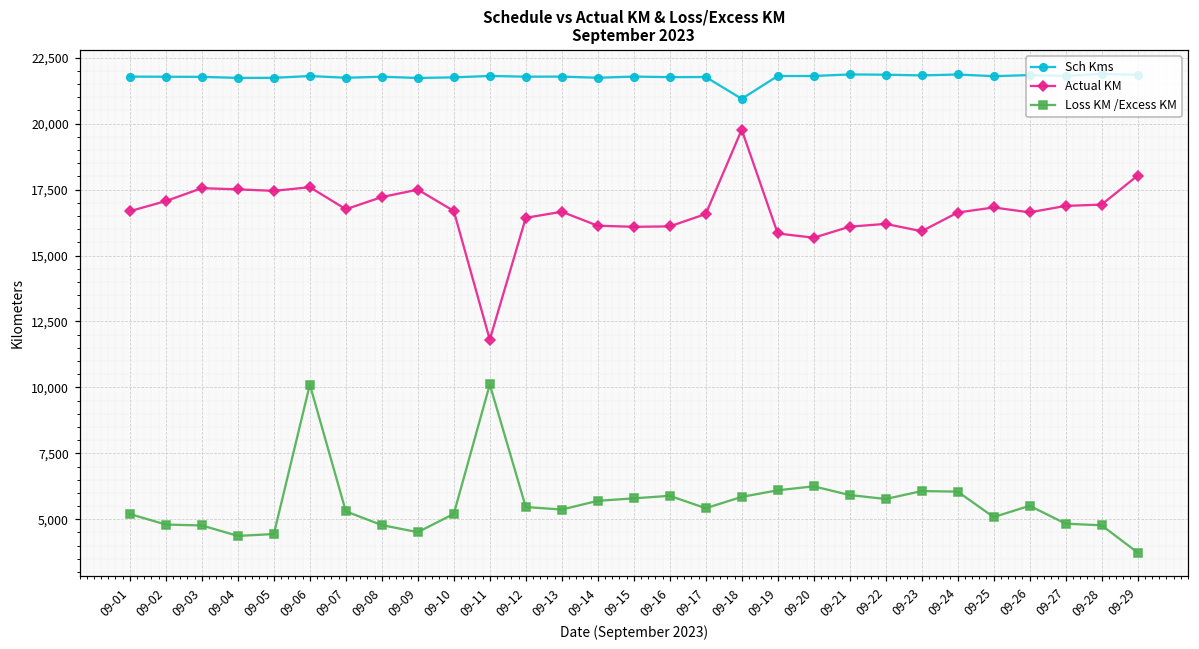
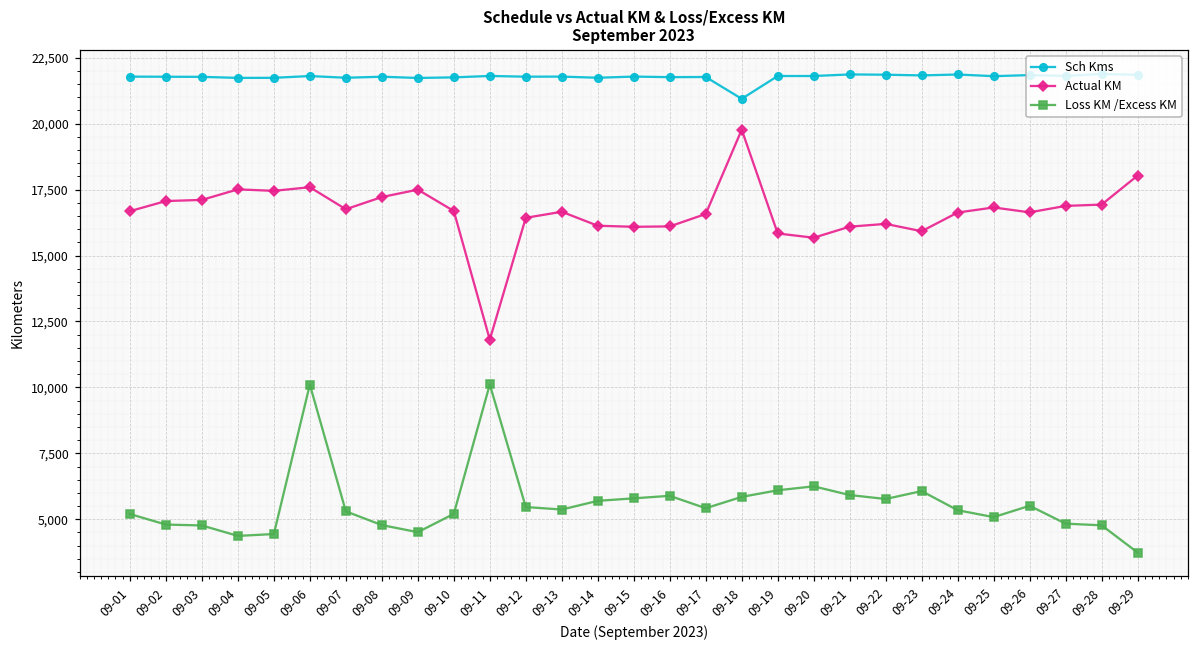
Actual KM, 09-03: 17,600 -> 17,100
Loss KM /Excess KM, 09-24: 6,100 -> 5,300
